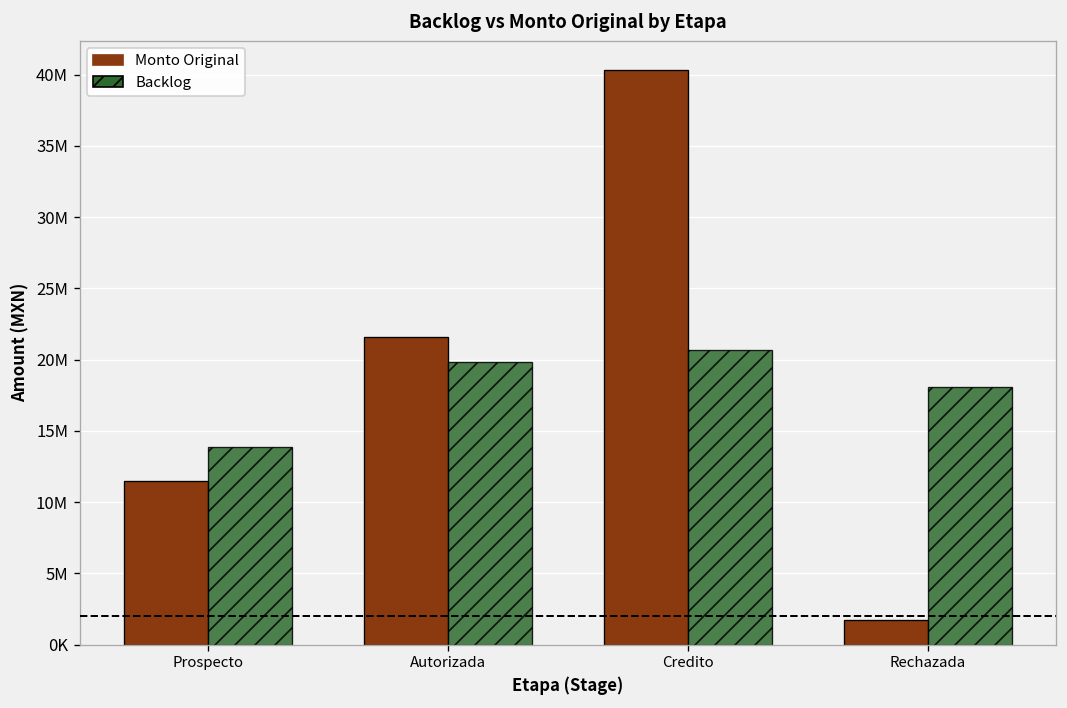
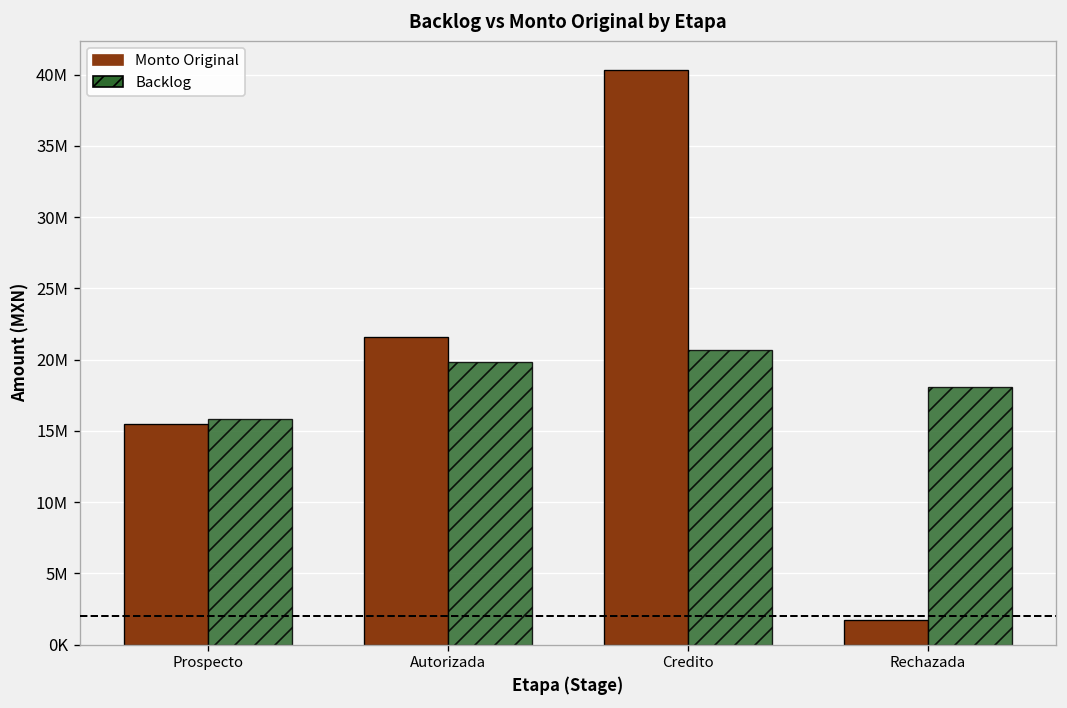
Monto Original, Prospecto: 11500000 -> 15500000
Backlog, Prospecto: 13800000 -> 15800000
